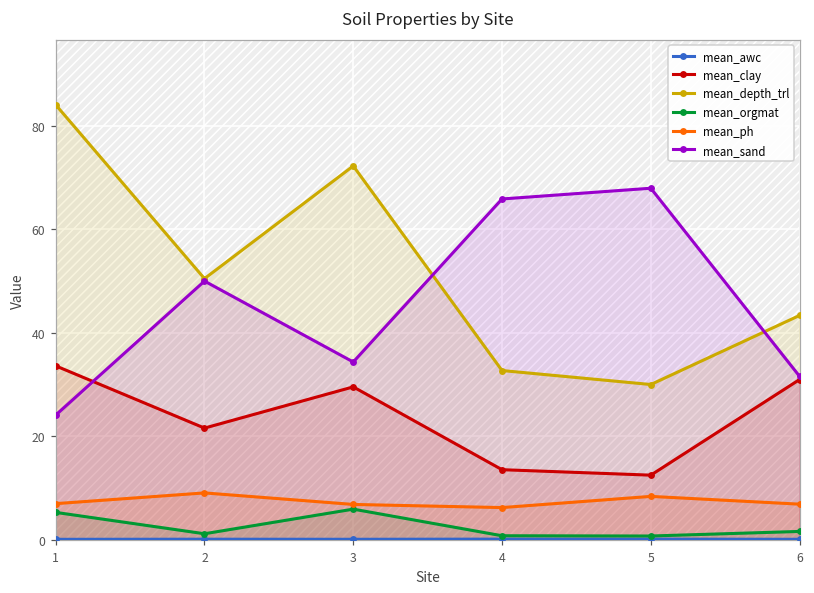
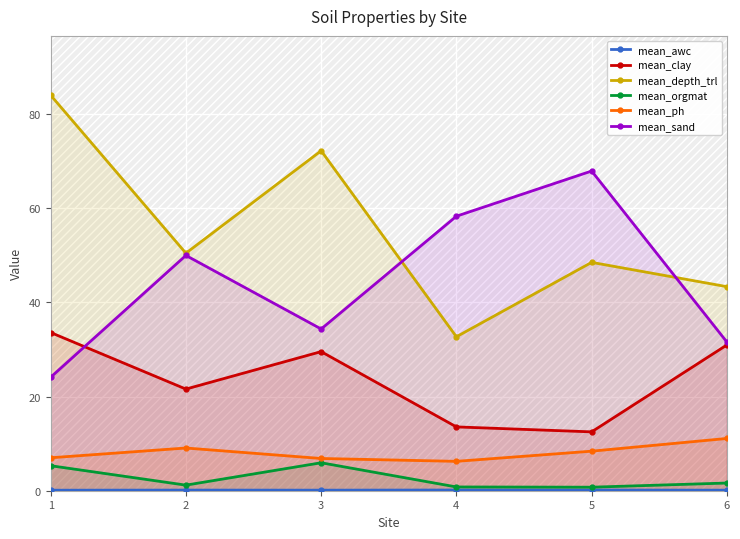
mean_sand, 4: 66 -> 58
mean_depth_trl, 5: 30 -> 49
mean_ph, 6: 7 -> 11
